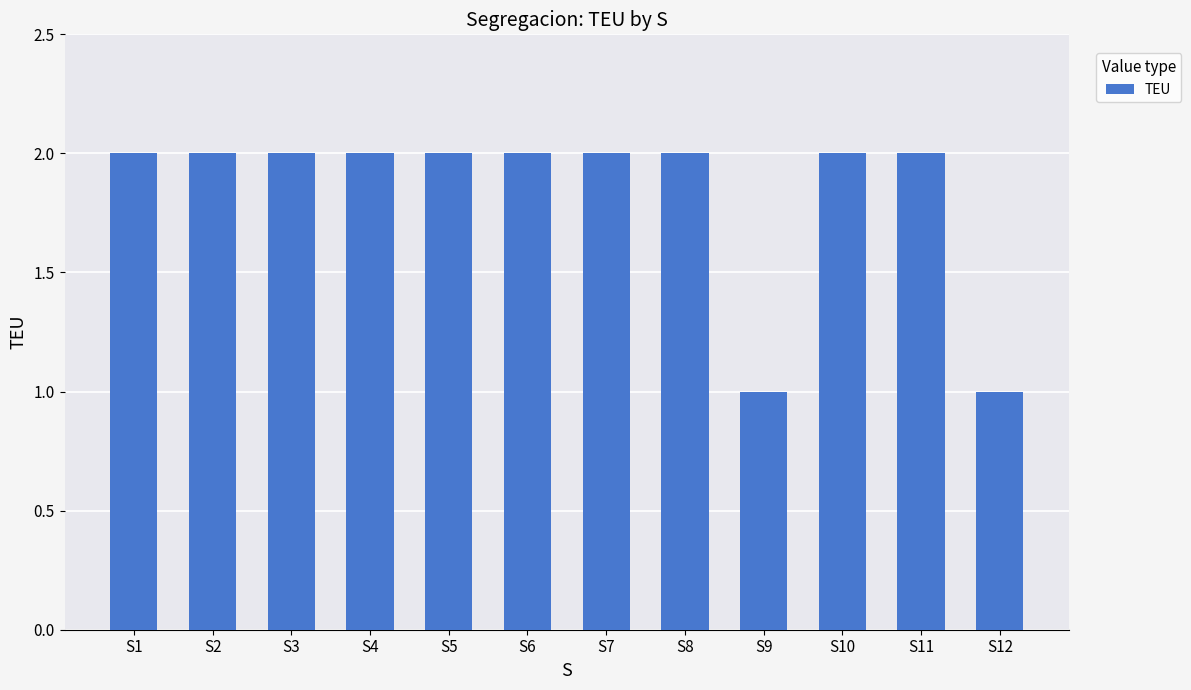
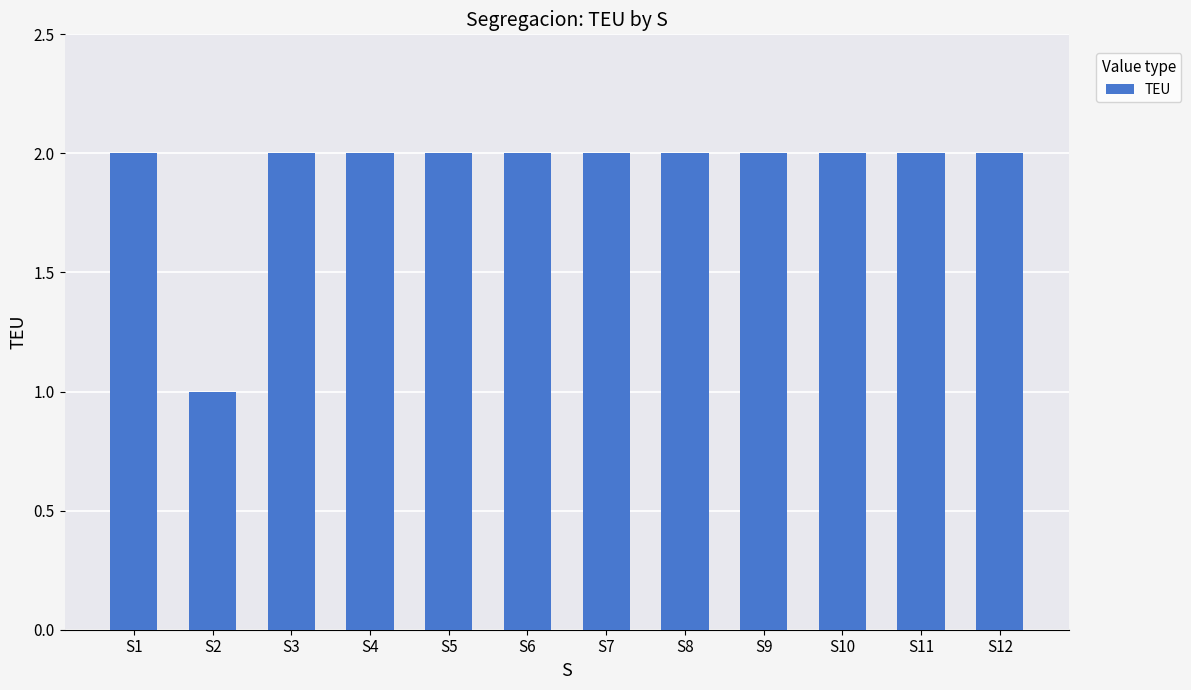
S2: 2 -> 1
S9: 1 -> 2
S12: 1 -> 2
